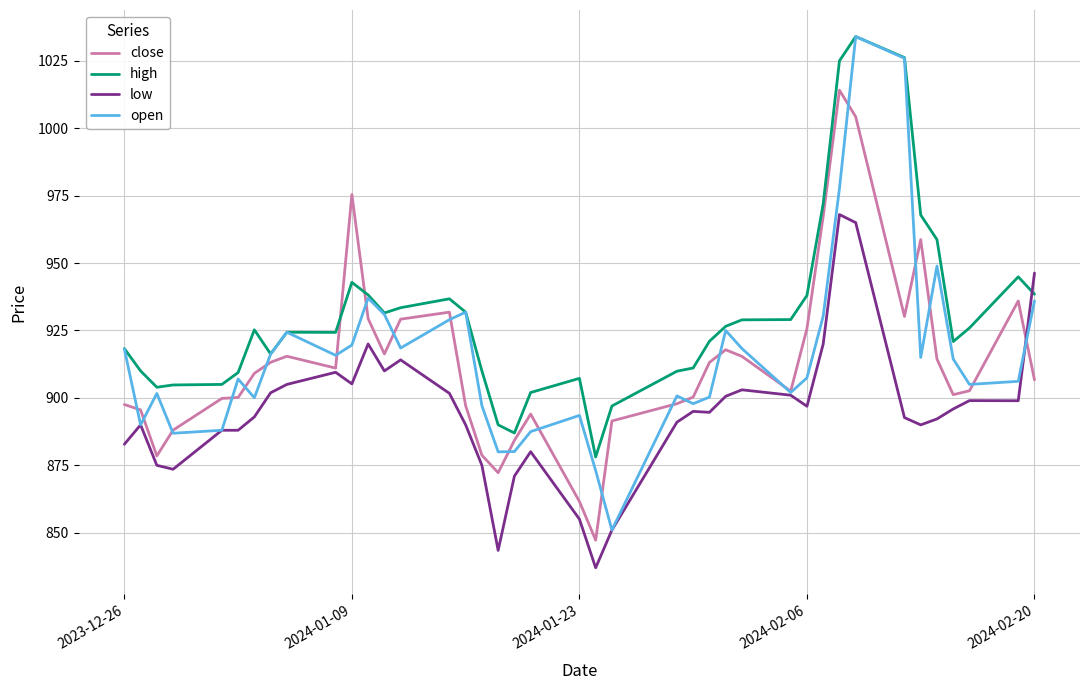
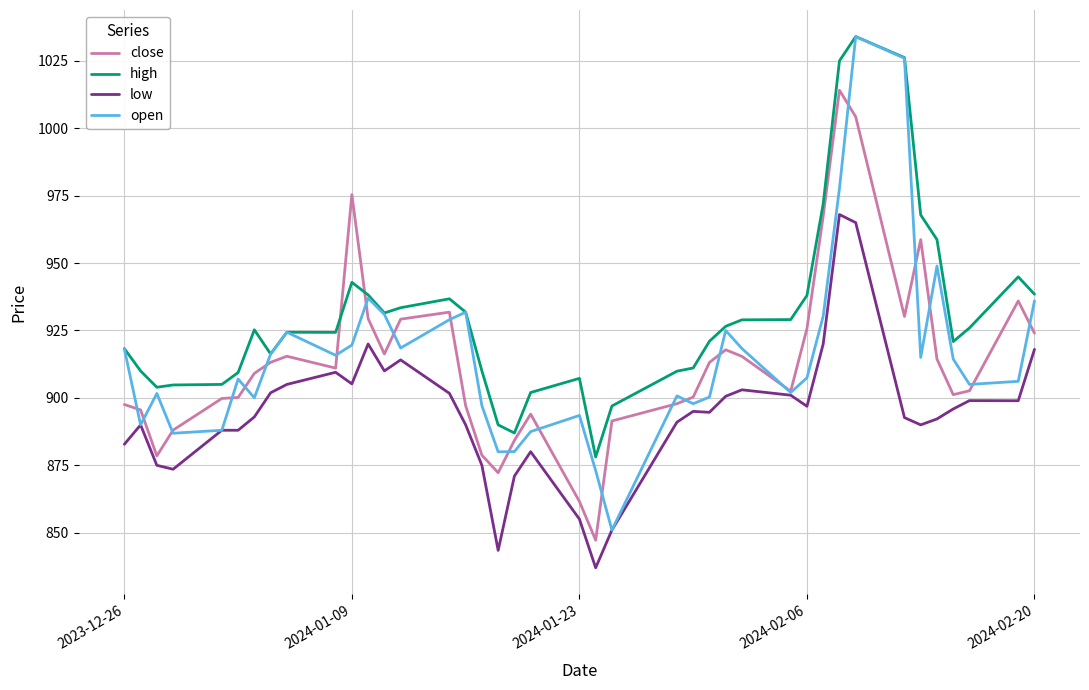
close, 2024-02-20: 907 -> 924
low, 2024-02-20: 946 -> 918
